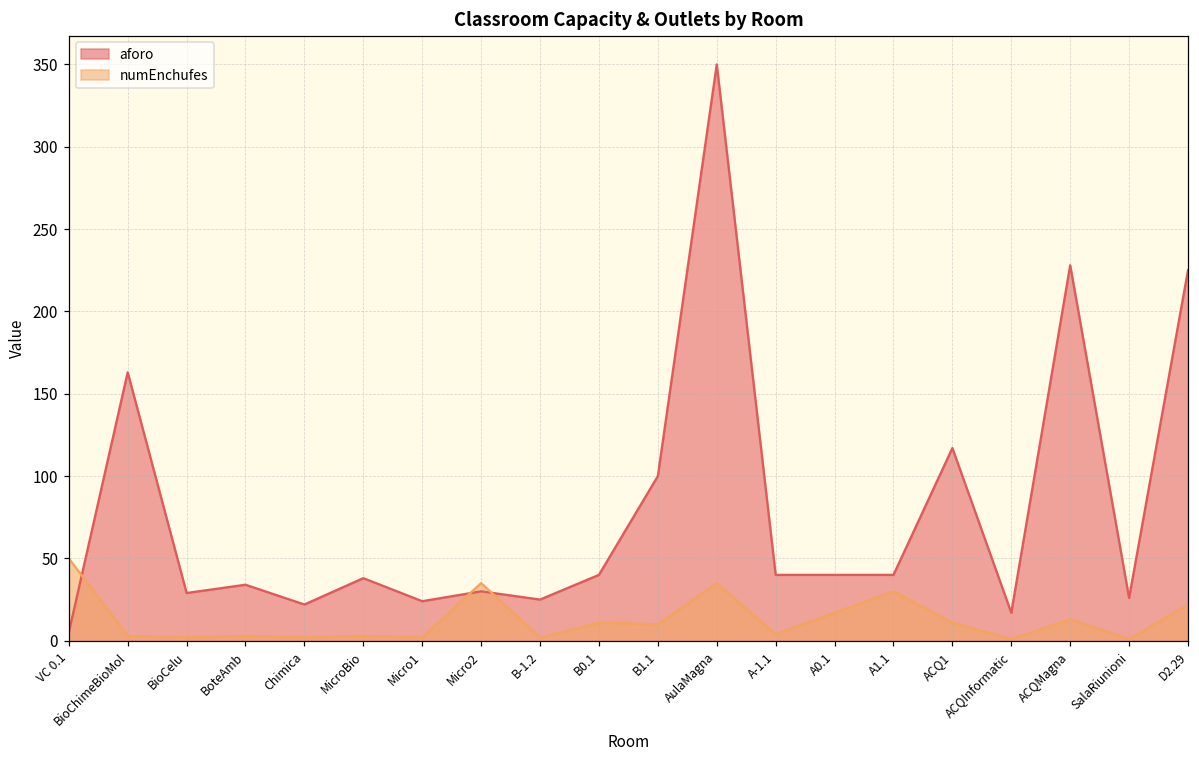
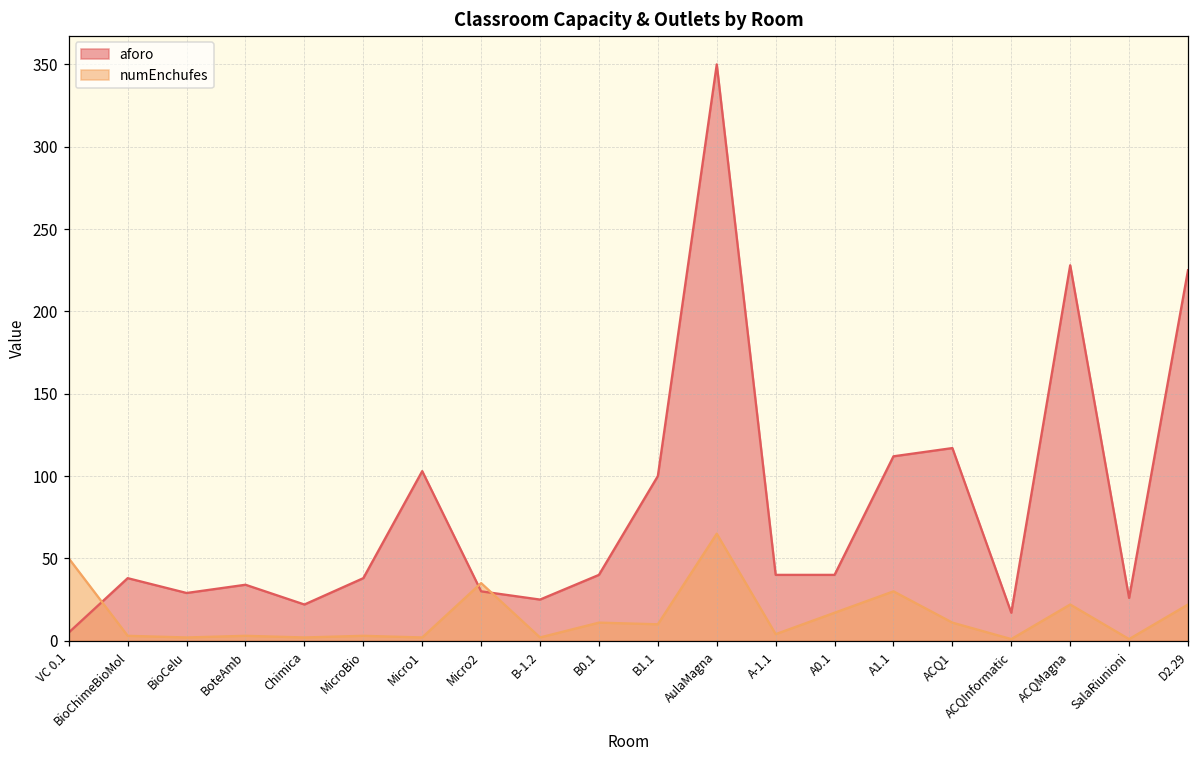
aforo, BioChimeBioMol: 163 -> 38
aforo, Micro1: 24 -> 103
numEnchufes, AulaMagna: 35 -> 65
aforo, A1.1: 40 -> 112
numEnchufes, ACQMagna: 13 -> 22
